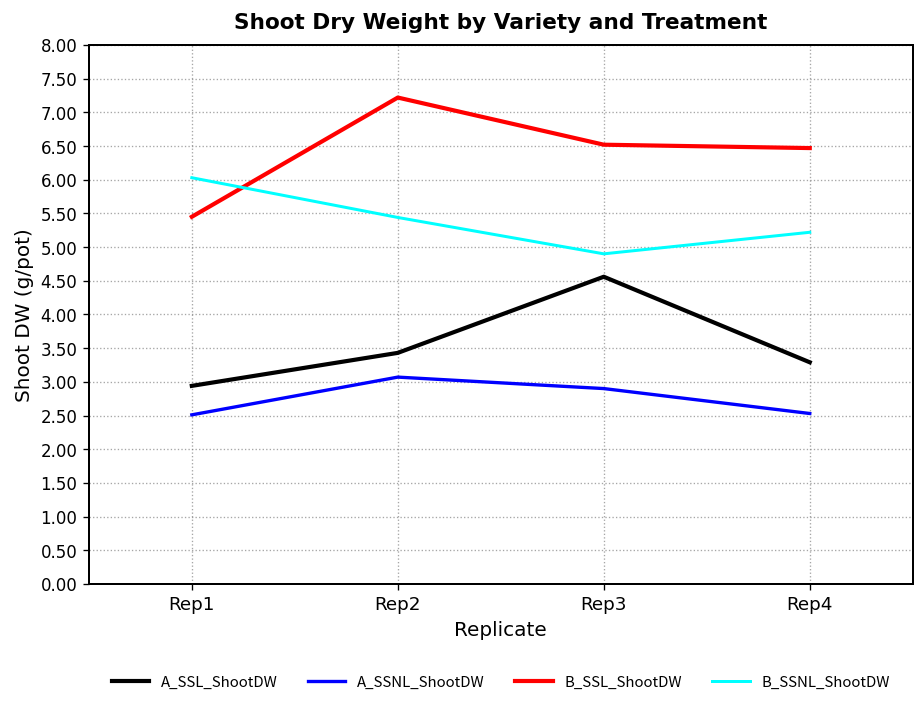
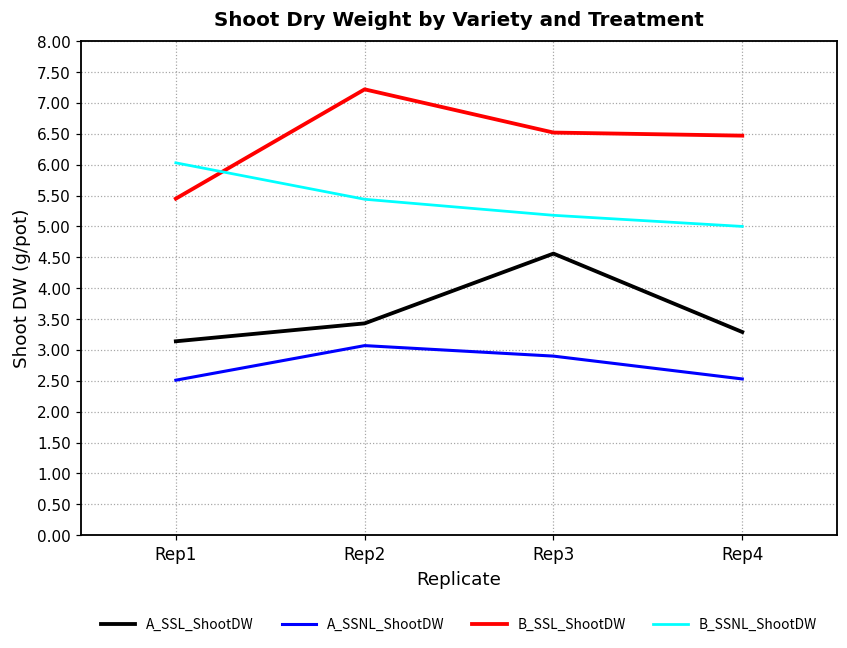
A_SSL_ShootDW, Rep1: 2.9 -> 3.1
B_SSNL_ShootDW, Rep3: 4.9 -> 5.2
B_SSNL_ShootDW, Rep4: 5.2 -> 5.0
